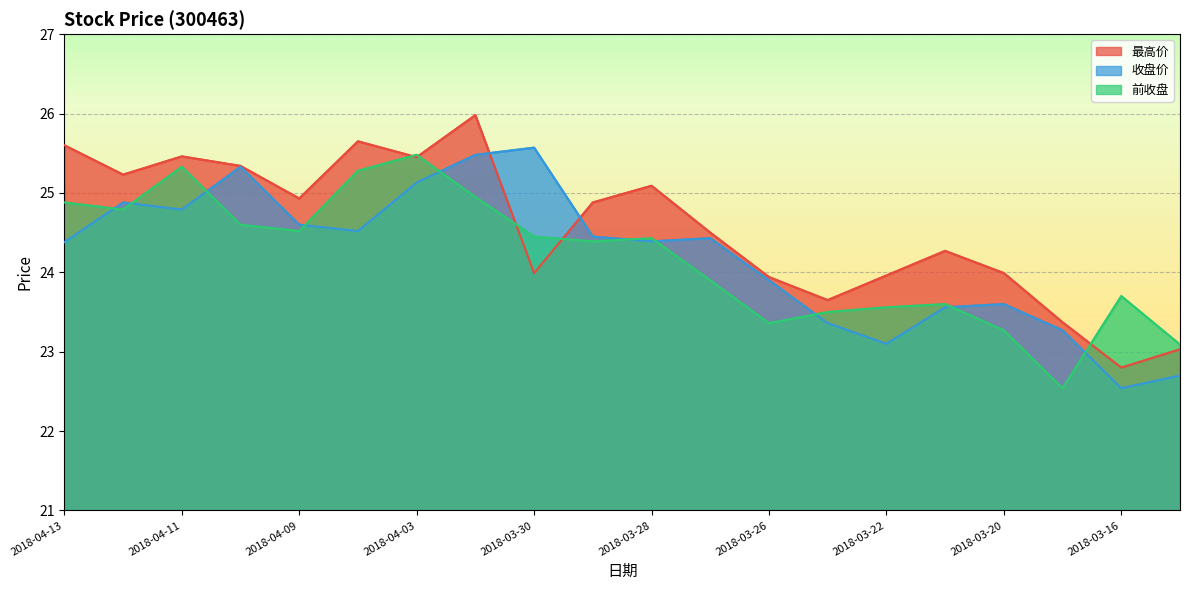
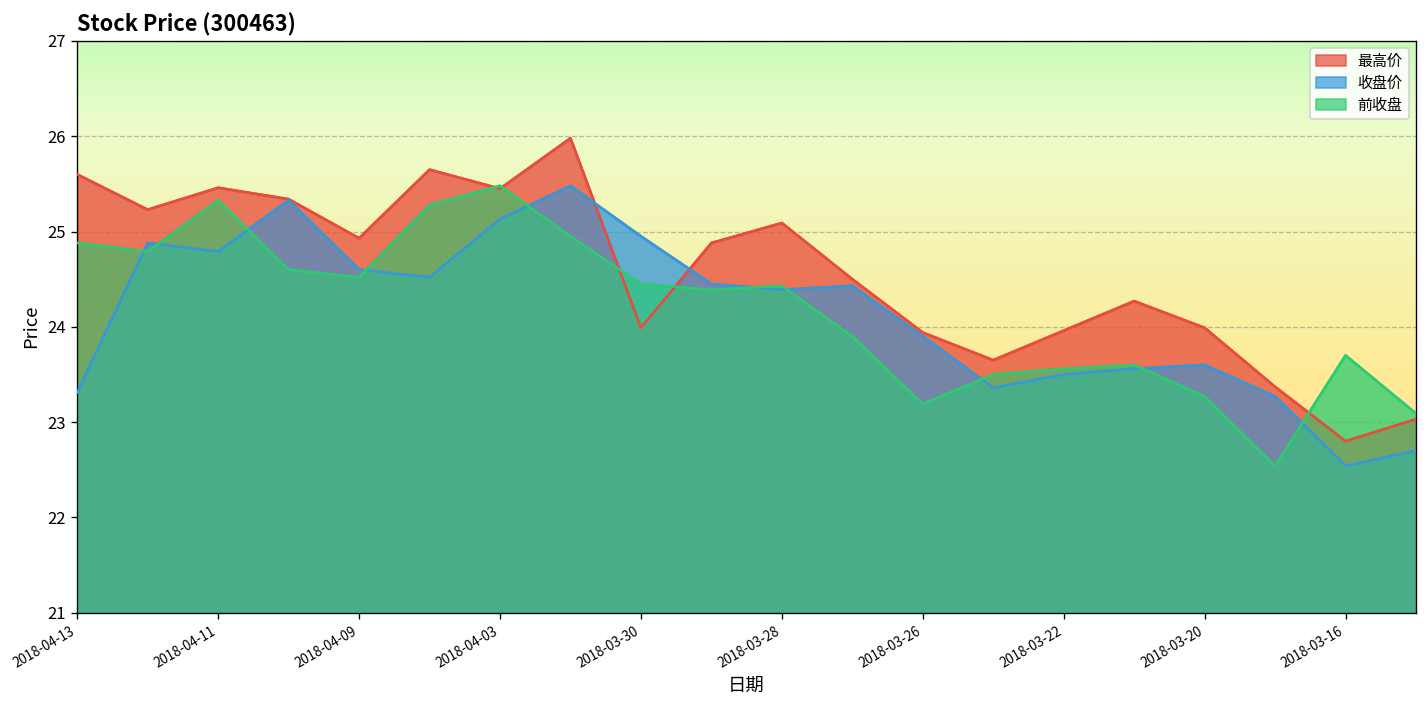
收盘价, 2018-04-13: 24.4 -> 23.3
收盘价, 2018-03-30: 25.6 -> 25.0
前收盘, 2018-03-26: 23.4 -> 23.2
收盘价, 2018-03-22: 23.1 -> 23.5
